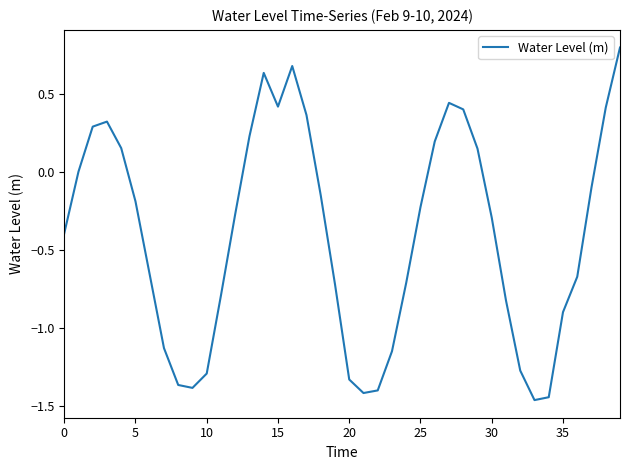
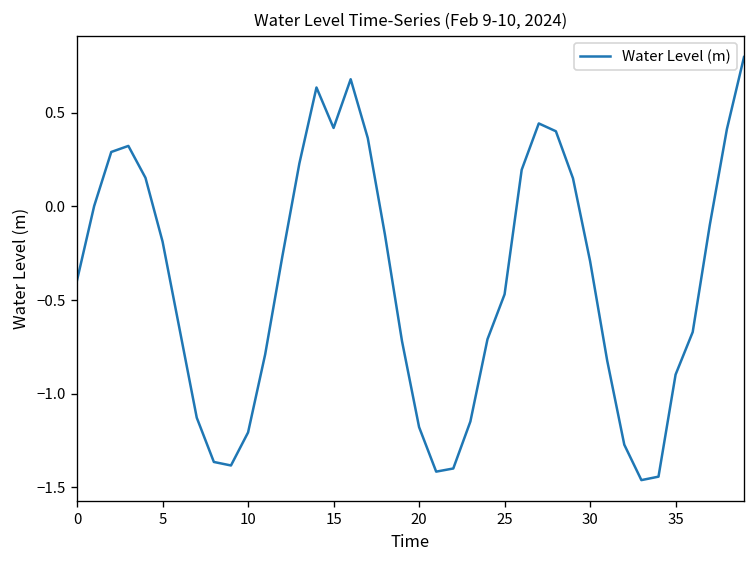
10: -1.29 -> -1.21
20: -1.33 -> -1.18
25: -0.22 -> -0.47
